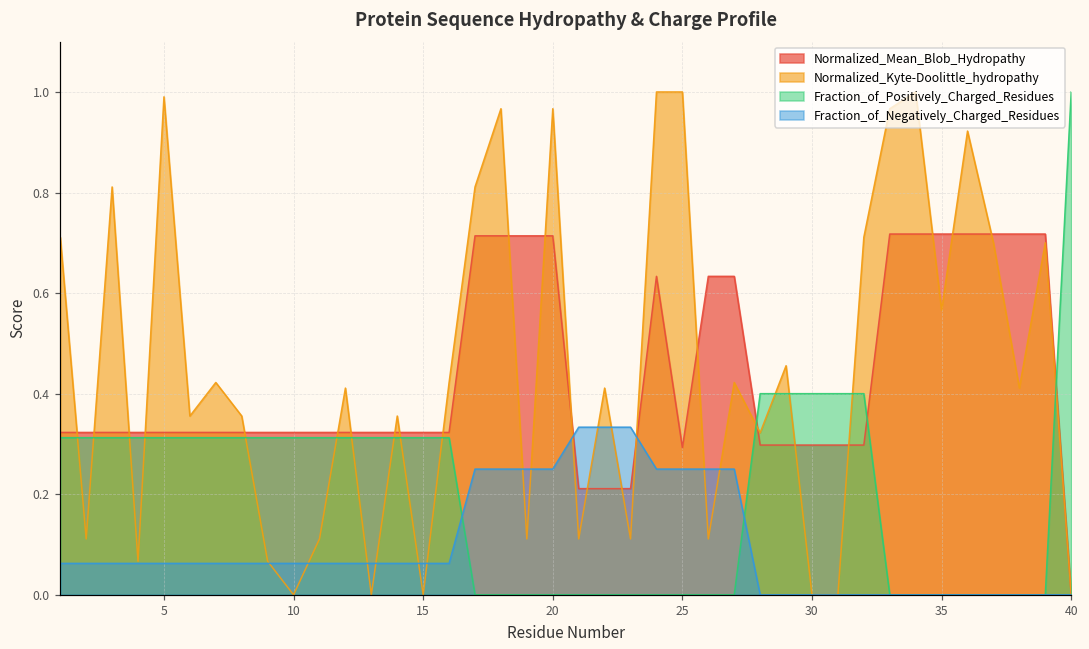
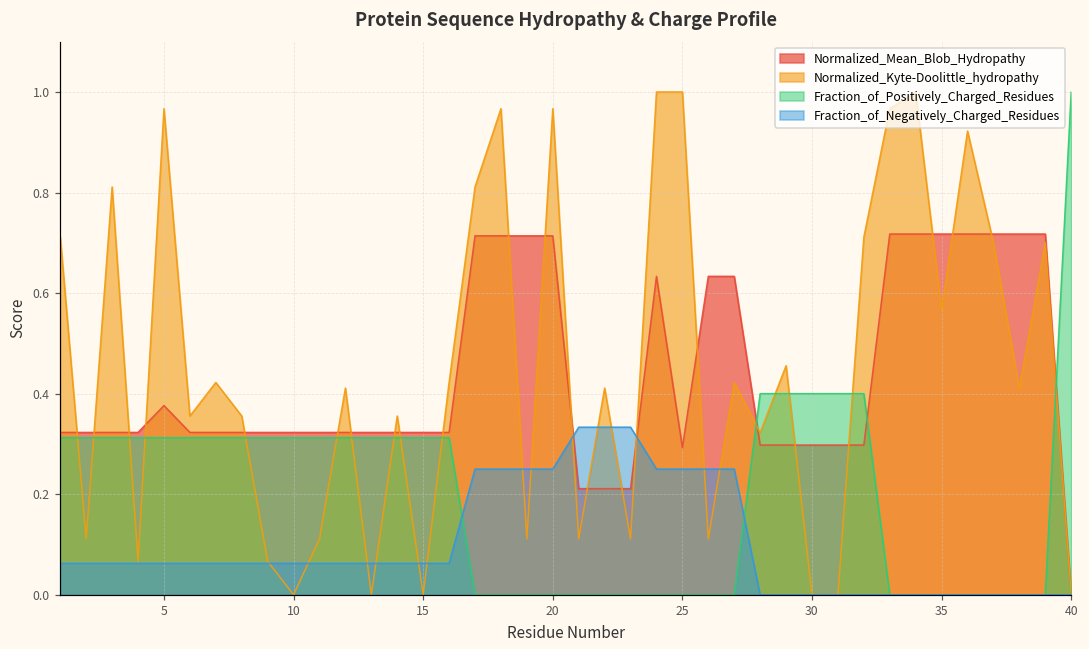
Normalized_Mean_Blob_Hydropathy, 5: 0.32 -> 0.38
Normalized_Kyte-Doolittle_hydropathy, 5: 0.99 -> 0.97
